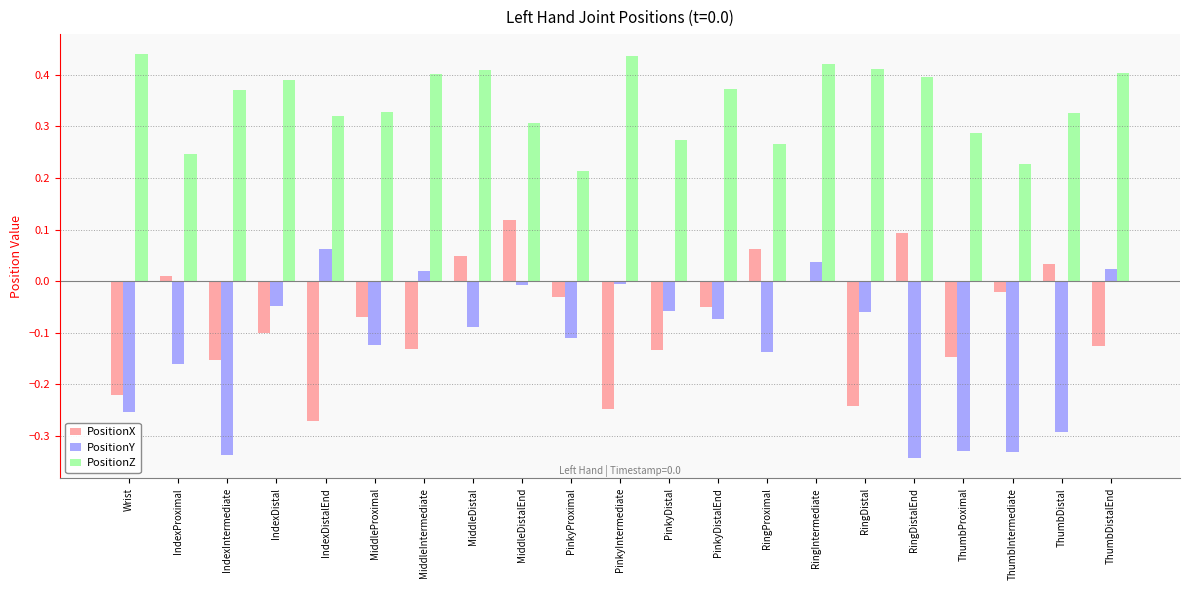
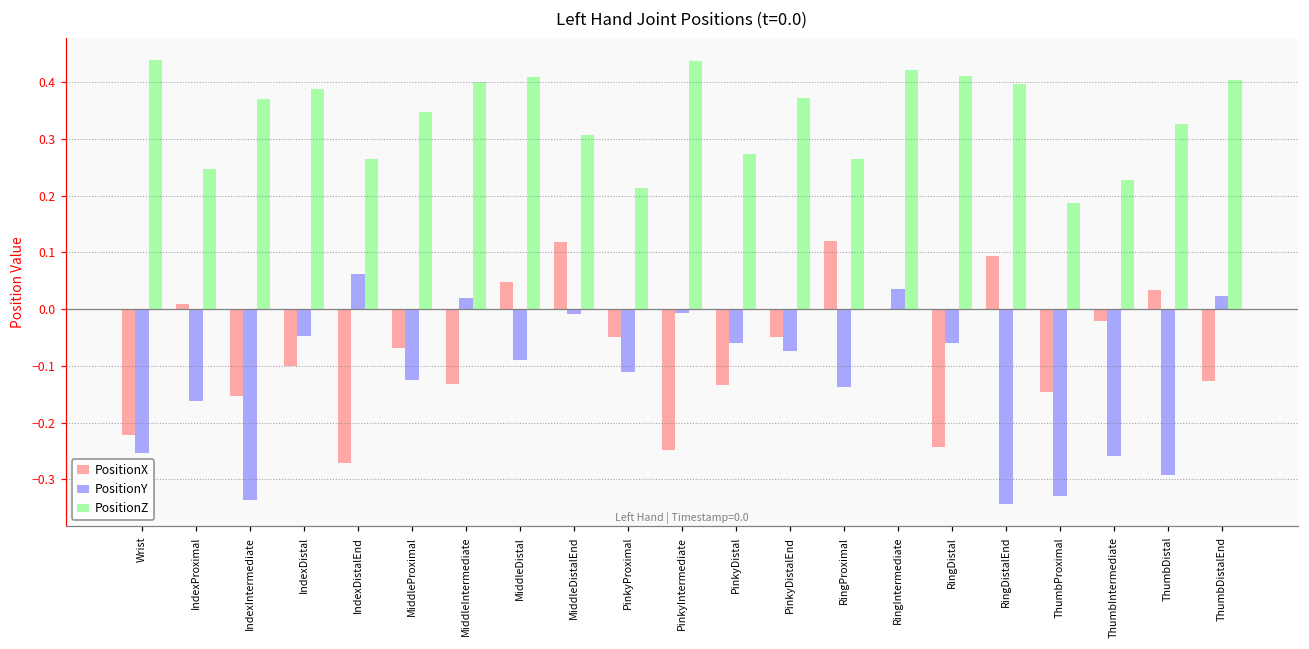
PositionZ, IndexDistalEnd: 0.32 -> 0.26
PositionZ, MiddleProximal: 0.33 -> 0.35
PositionX, PinkyProximal: -0.03 -> -0.05
PositionX, RingProximal: 0.06 -> 0.12
PositionZ, ThumbProximal: 0.29 -> 0.19
PositionY, ThumbIntermediate: -0.33 -> -0.26
